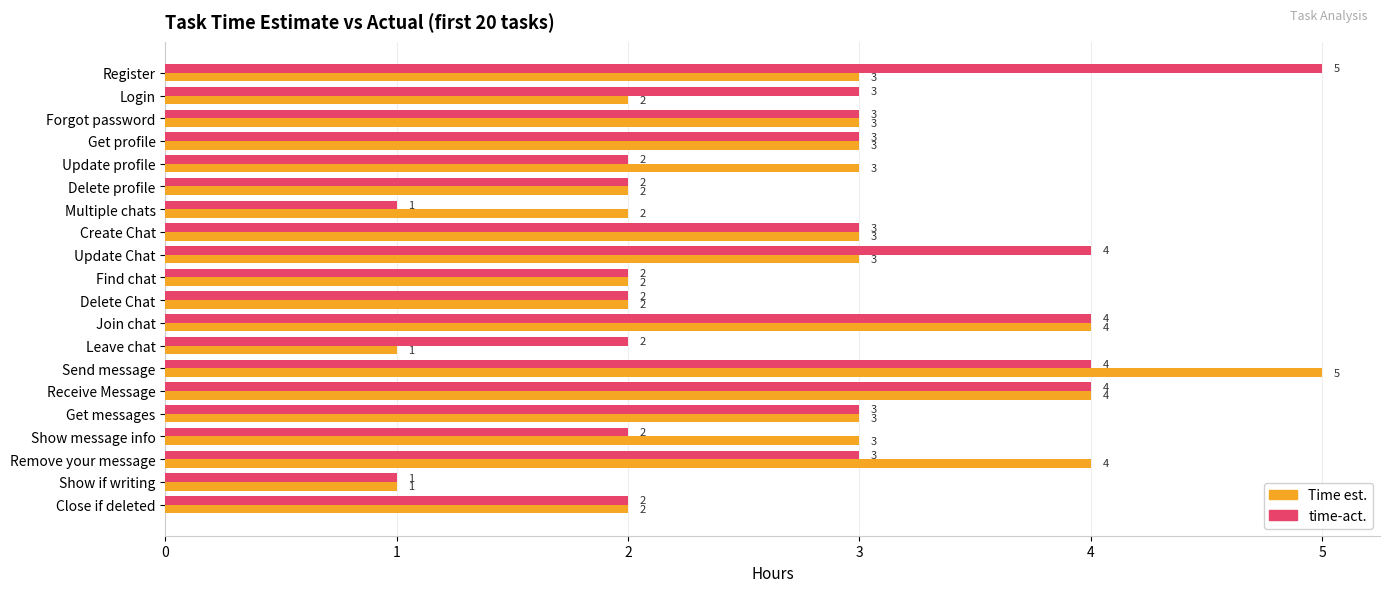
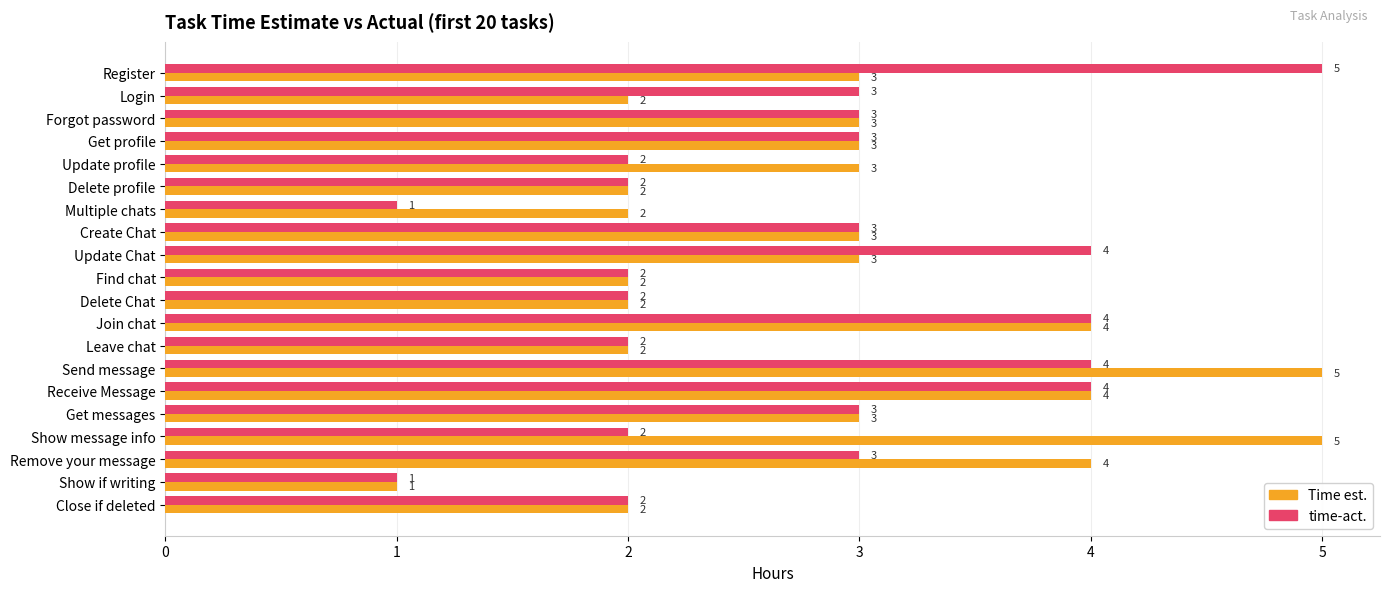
Time est., Leave chat: 1 -> 2
Time est., Show message info: 3 -> 5
